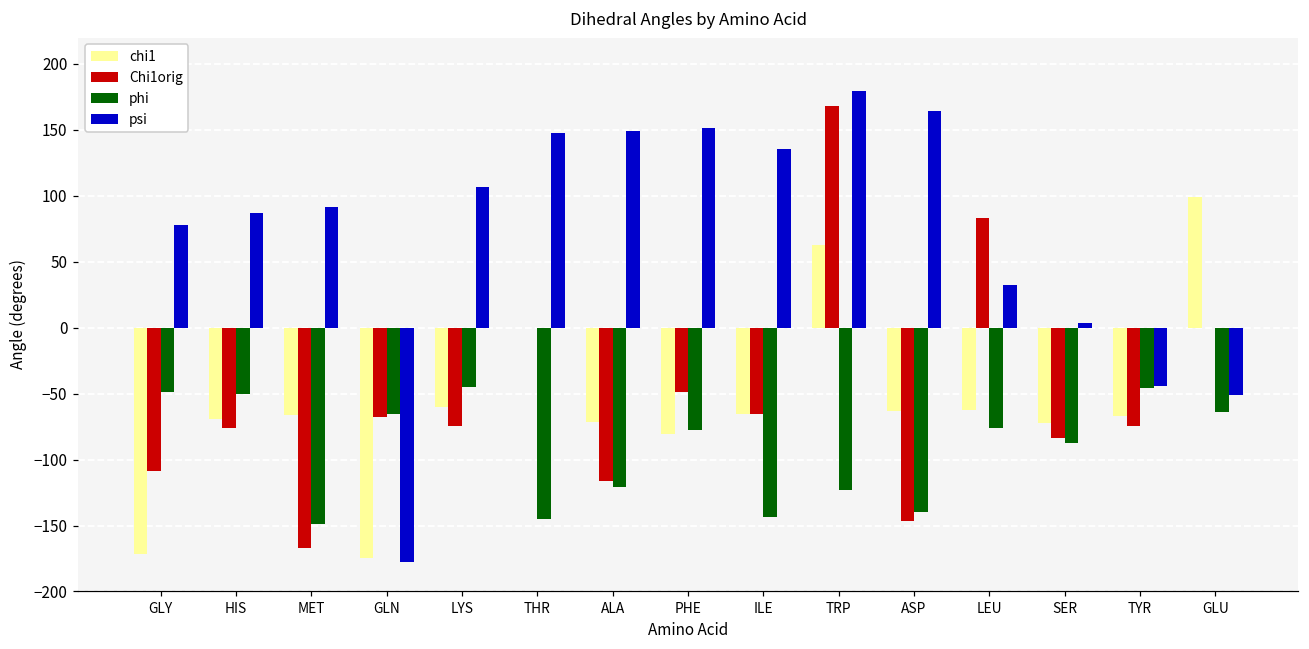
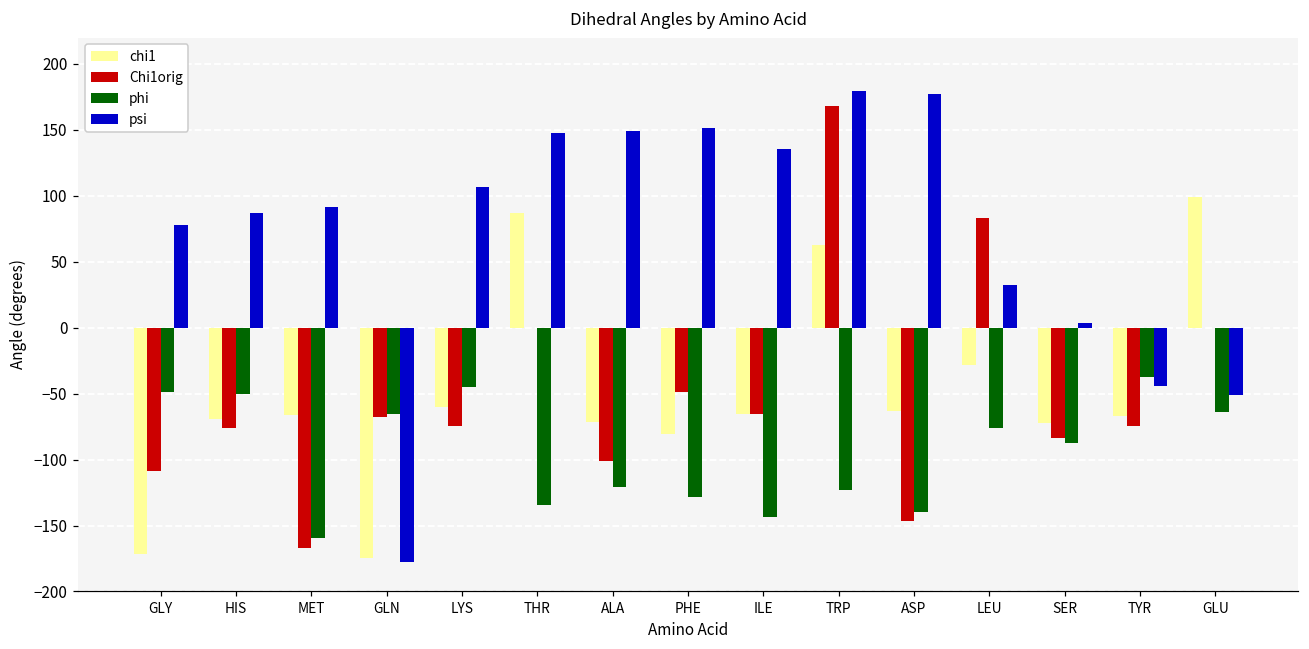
phi, MET: -149 -> -160
chi1, THR: 0 -> 87
phi, THR: -145 -> -135
Chi1orig, ALA: -116 -> -101
phi, PHE: -77 -> -128
psi, ASP: 165 -> 177
chi1, LEU: -62 -> -29
phi, TYR: -46 -> -38
